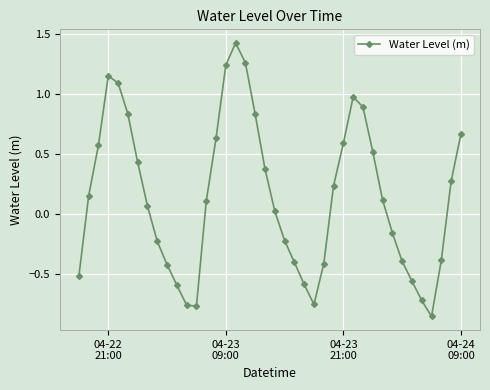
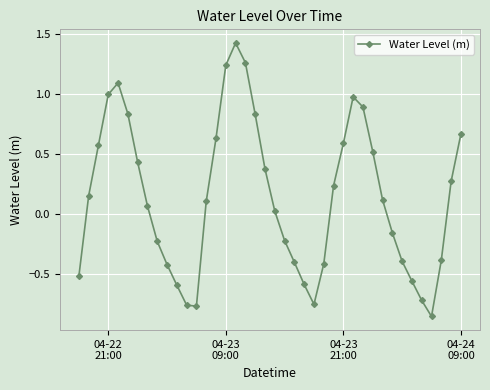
04-22 21:00: 1.15 -> 0.99
